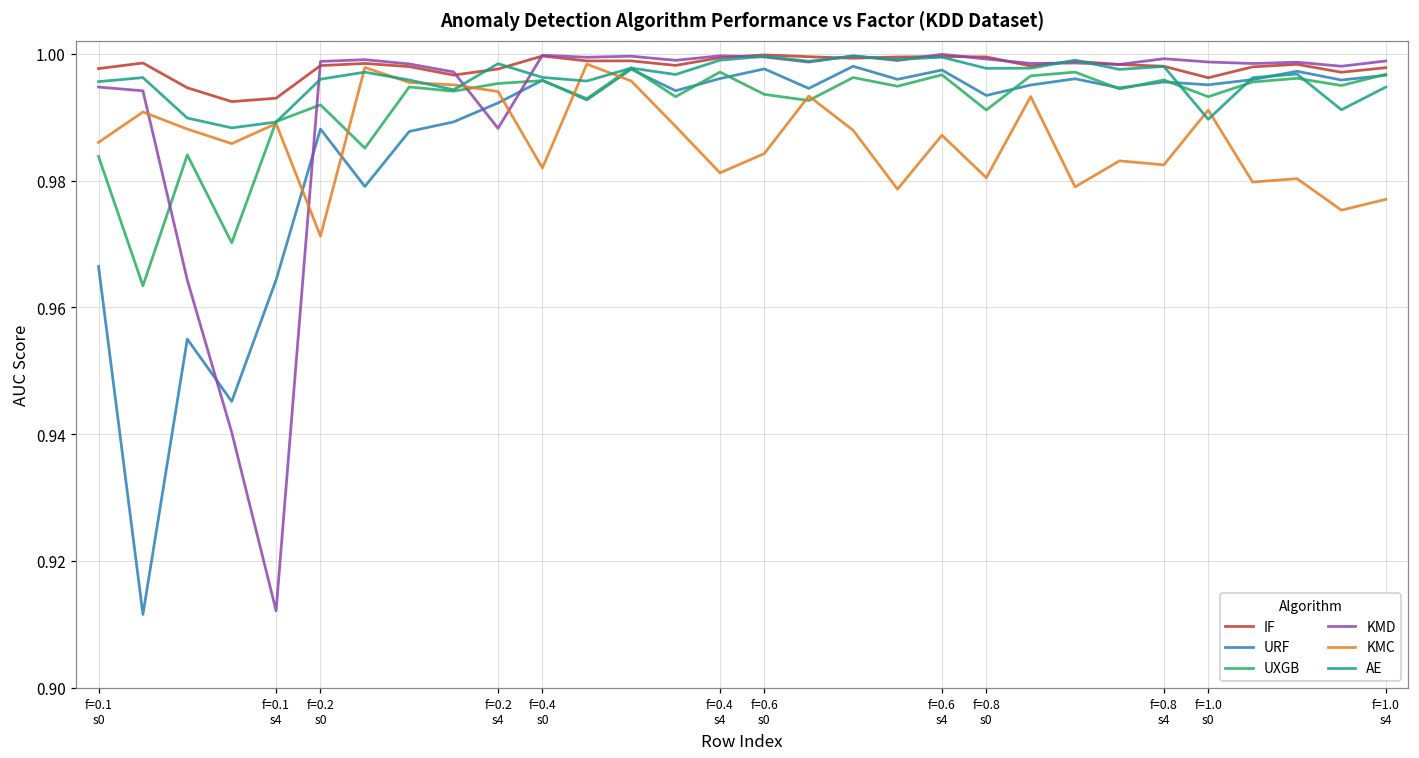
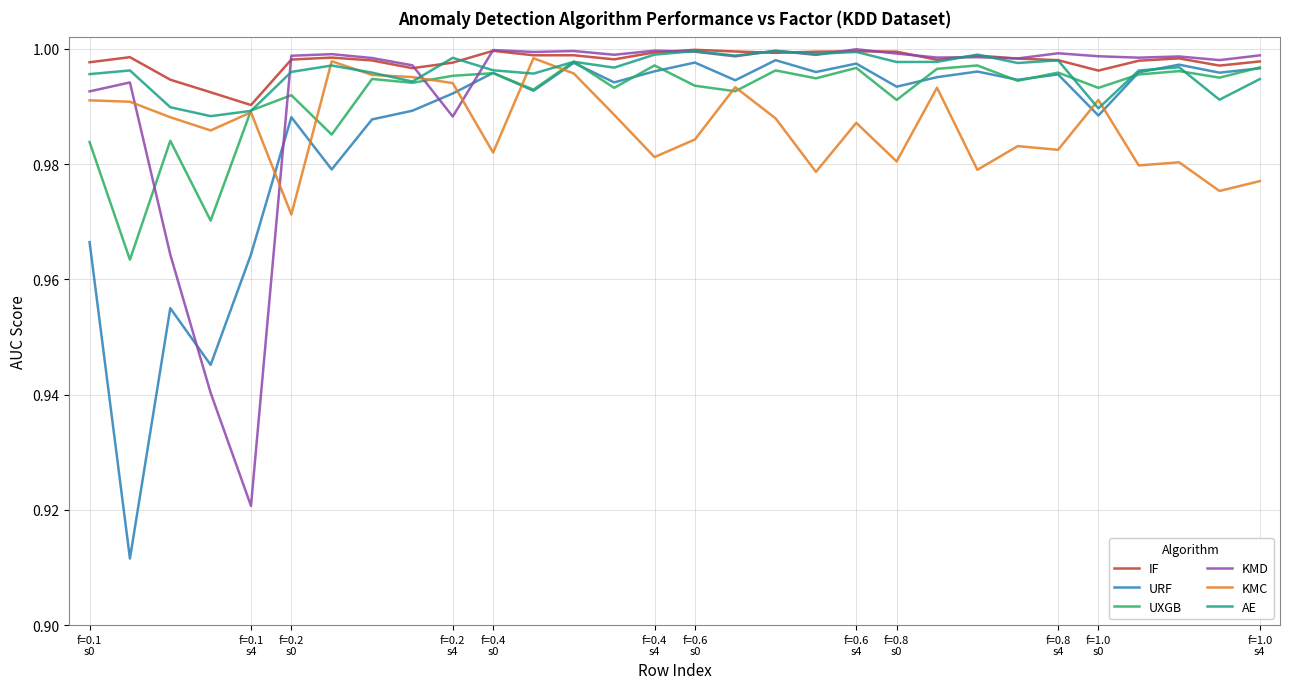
KMD, f=0.1 s0: 0.995 -> 0.993
KMC, f=0.1 s0: 0.986 -> 0.991
IF, f=0.1 s4: 0.993 -> 0.990
KMD, f=0.1 s4: 0.912 -> 0.921
URF, f=1.0 s0: 0.995 -> 0.988
